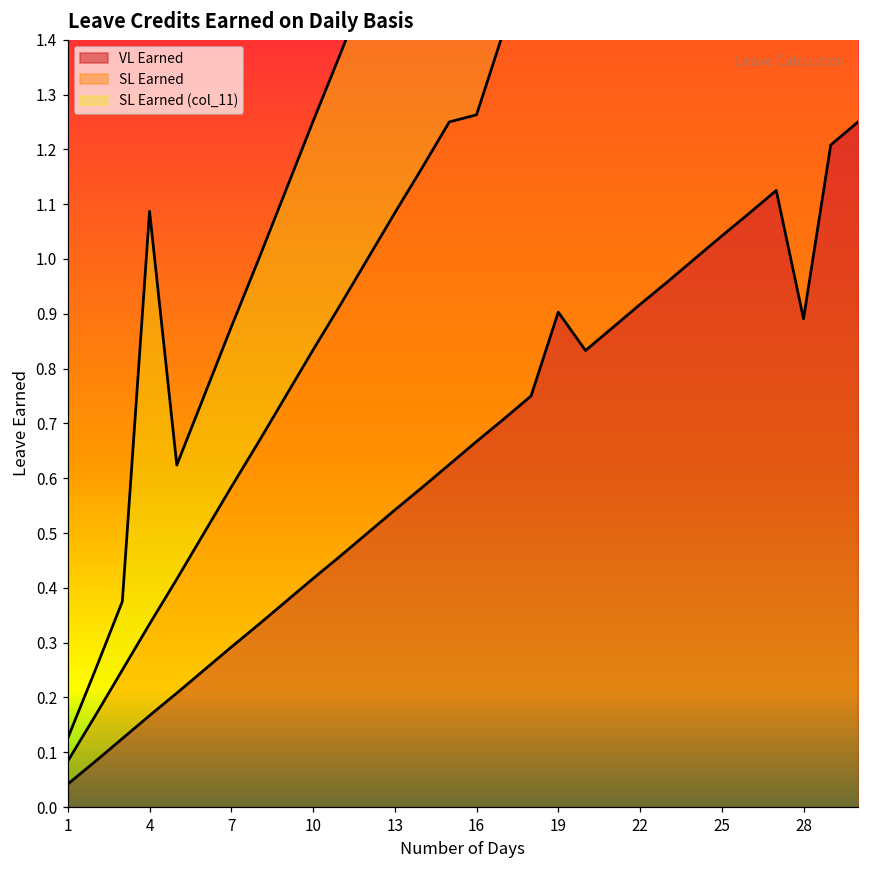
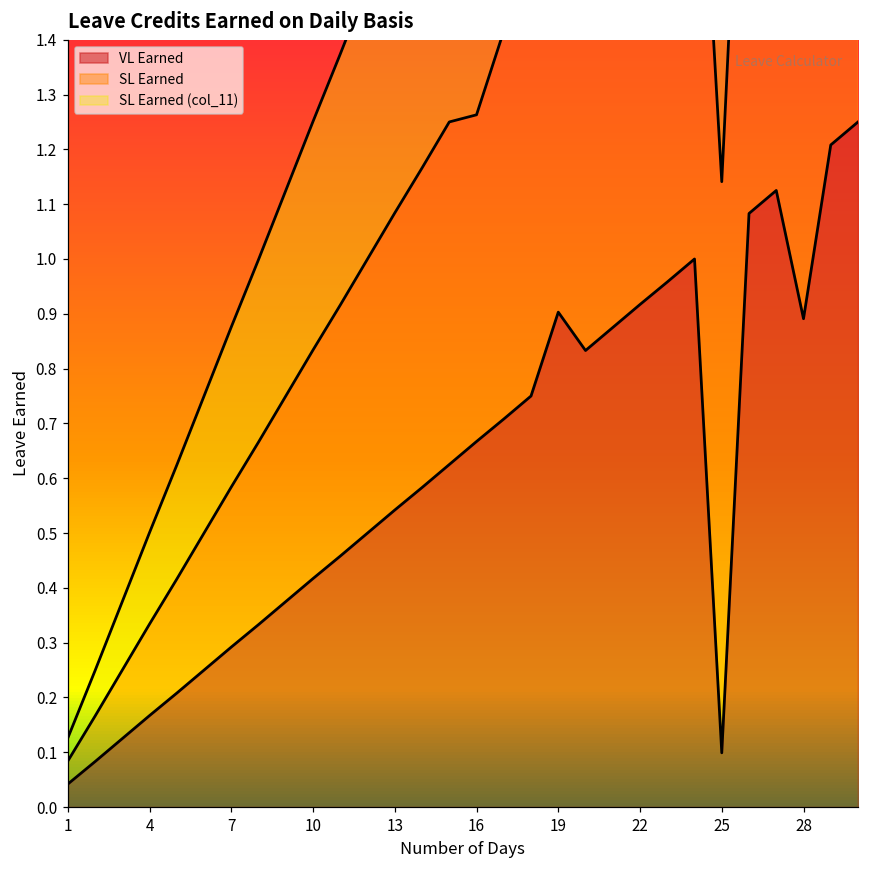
SL Earned (col_11), 4: 0.75 -> 0.17
VL Earned, 25: 1.04 -> 0.10
